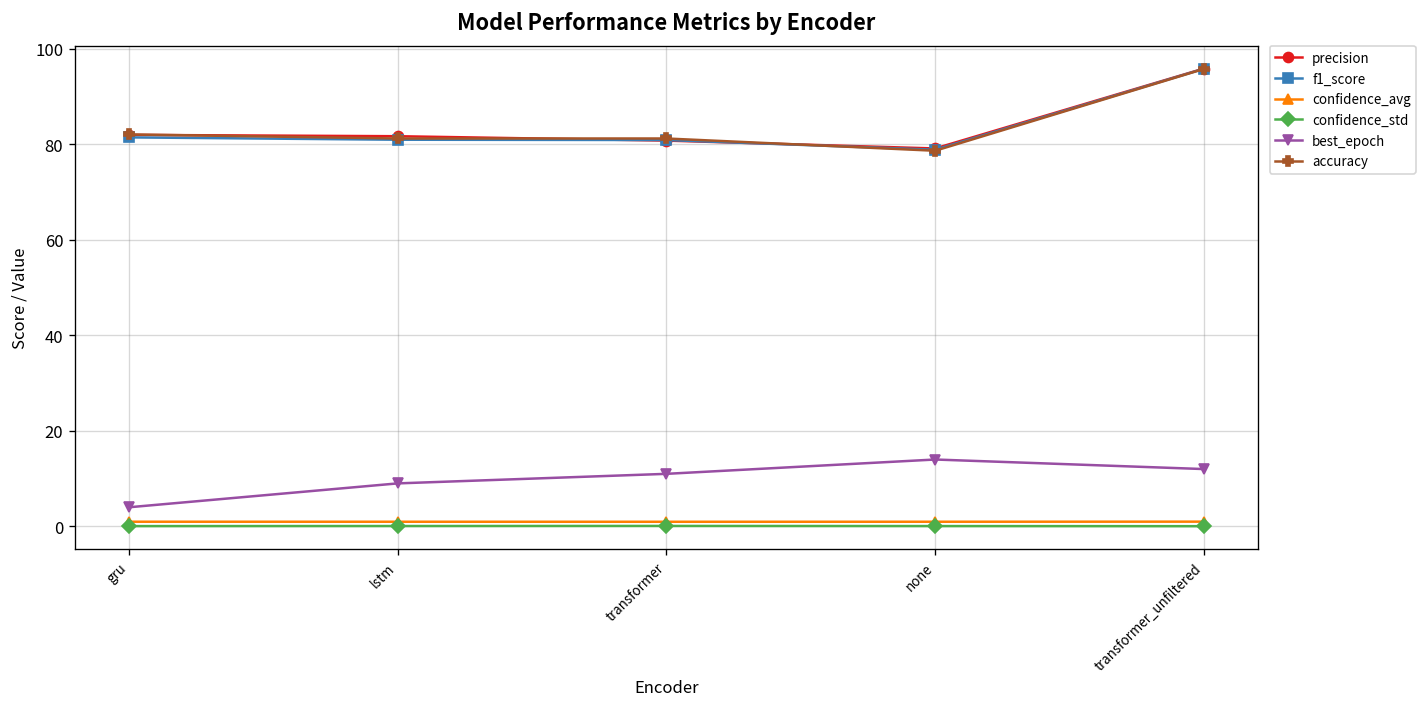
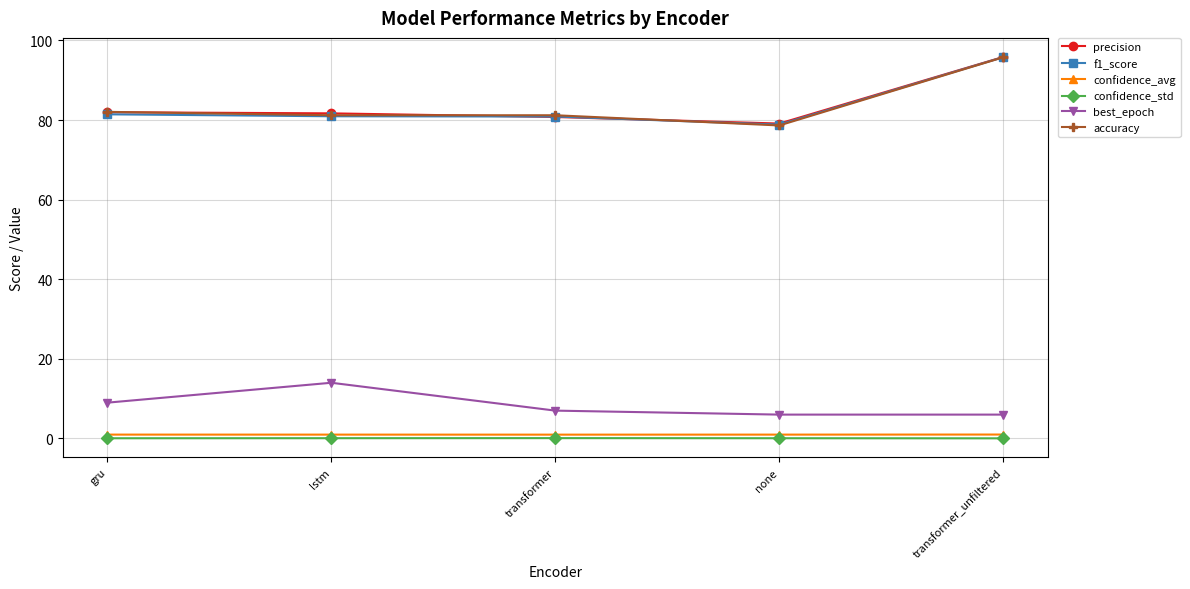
best_epoch, gru: 4 -> 9
best_epoch, lstm: 9 -> 14
best_epoch, transformer: 11 -> 7
best_epoch, none: 14 -> 6
best_epoch, transformer_unfiltered: 12 -> 6
